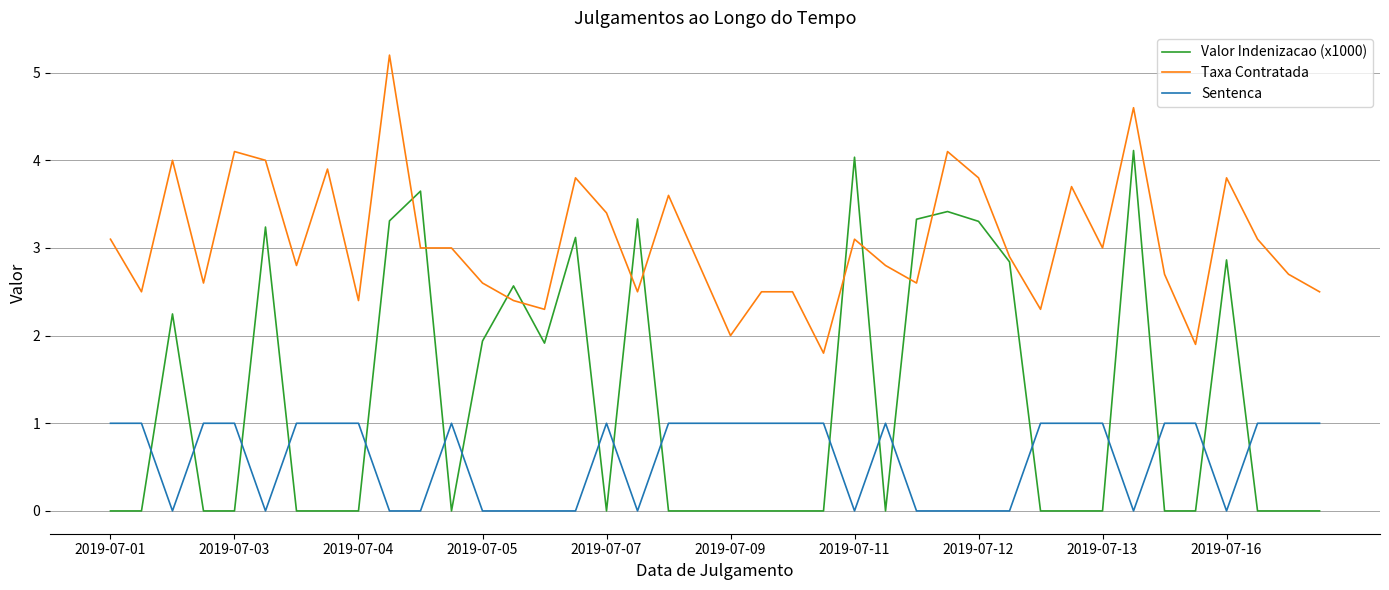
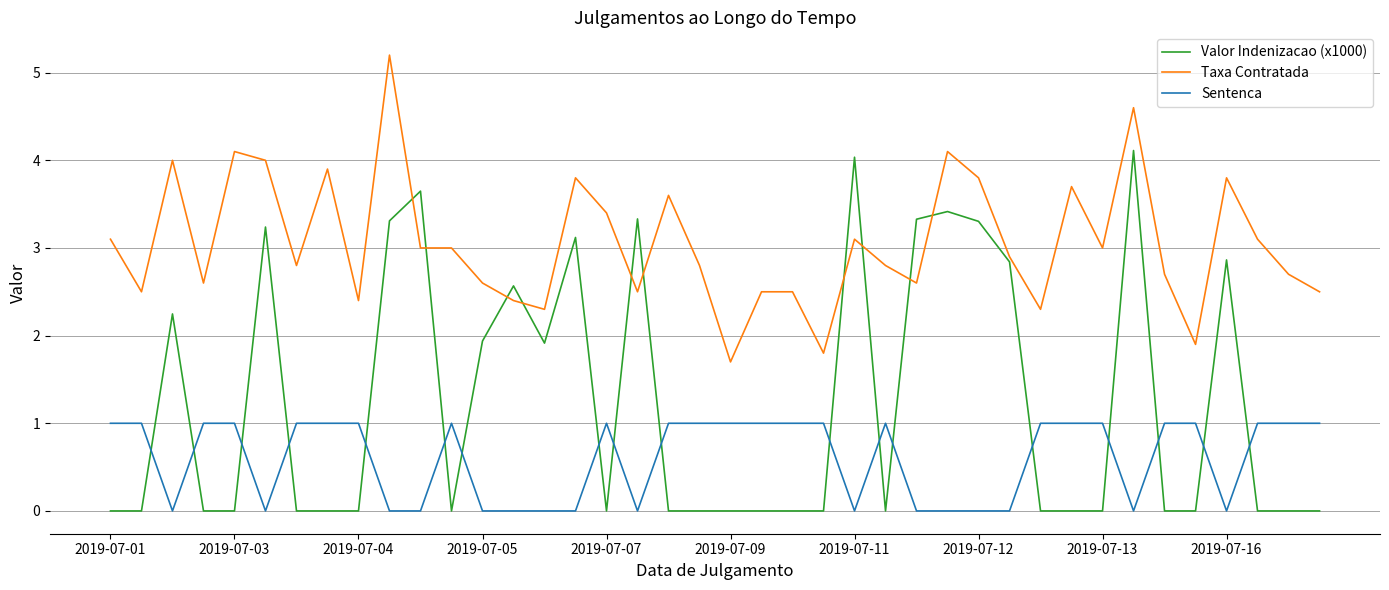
Taxa Contratada, 2019-07-09: 2.0 -> 1.7
